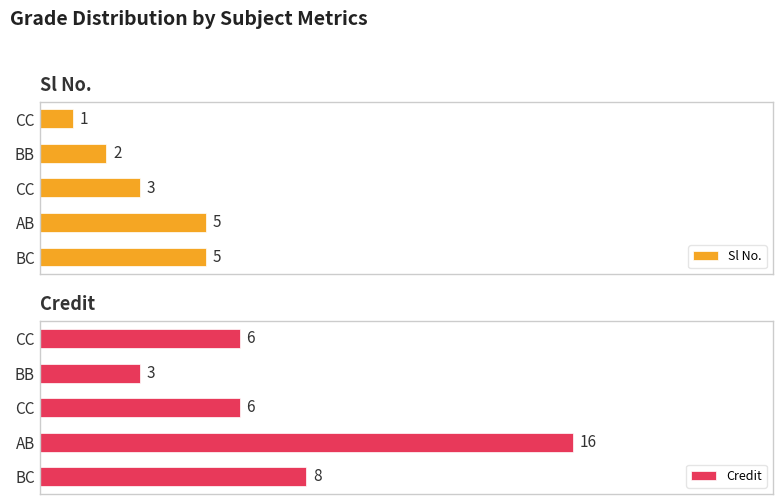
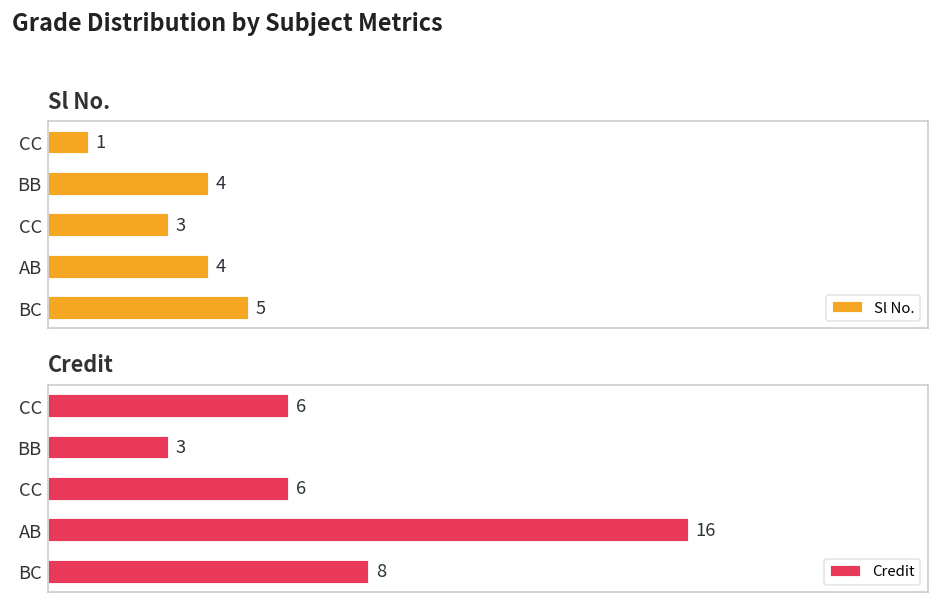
Sl No., BB: 2 -> 4
Sl No., AB: 5 -> 4
